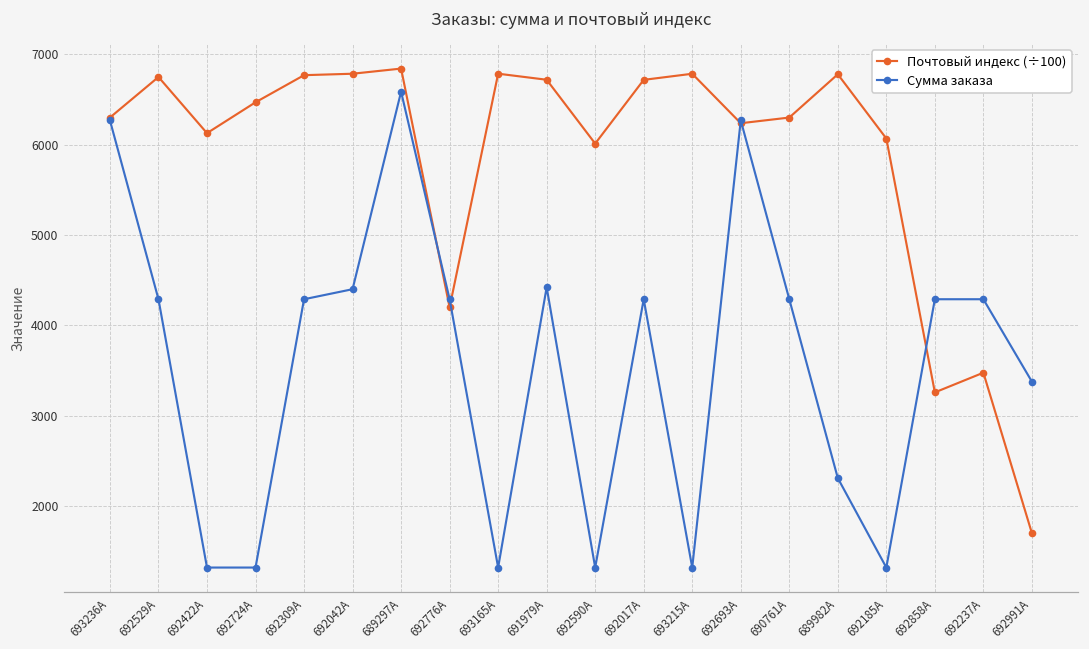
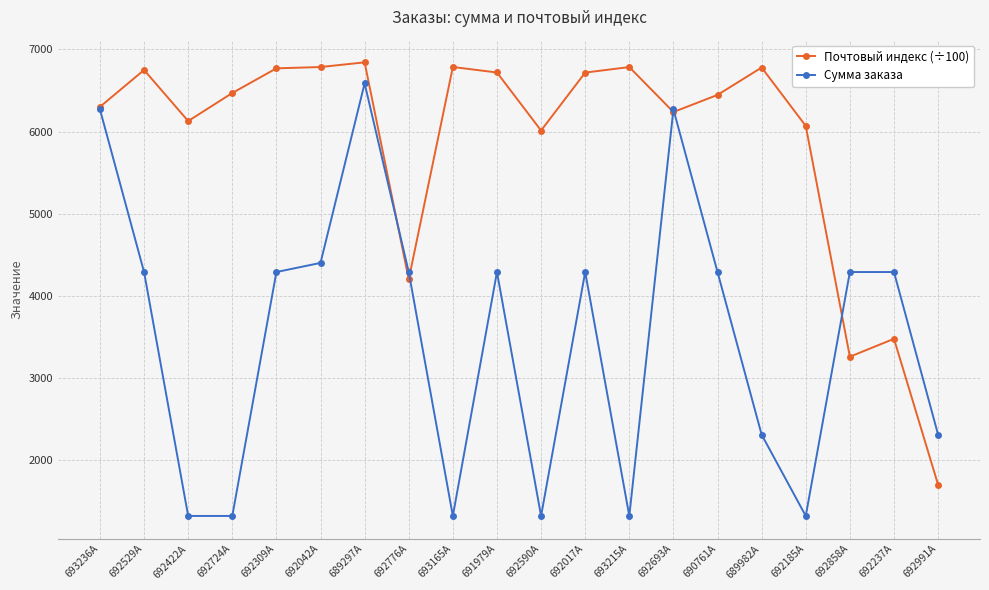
Сумма заказа, 691979A: 4400 -> 4300
Почтовый индекс (÷100), 690761A: 6300 -> 6400
Сумма заказа, 692991A: 3400 -> 2300
